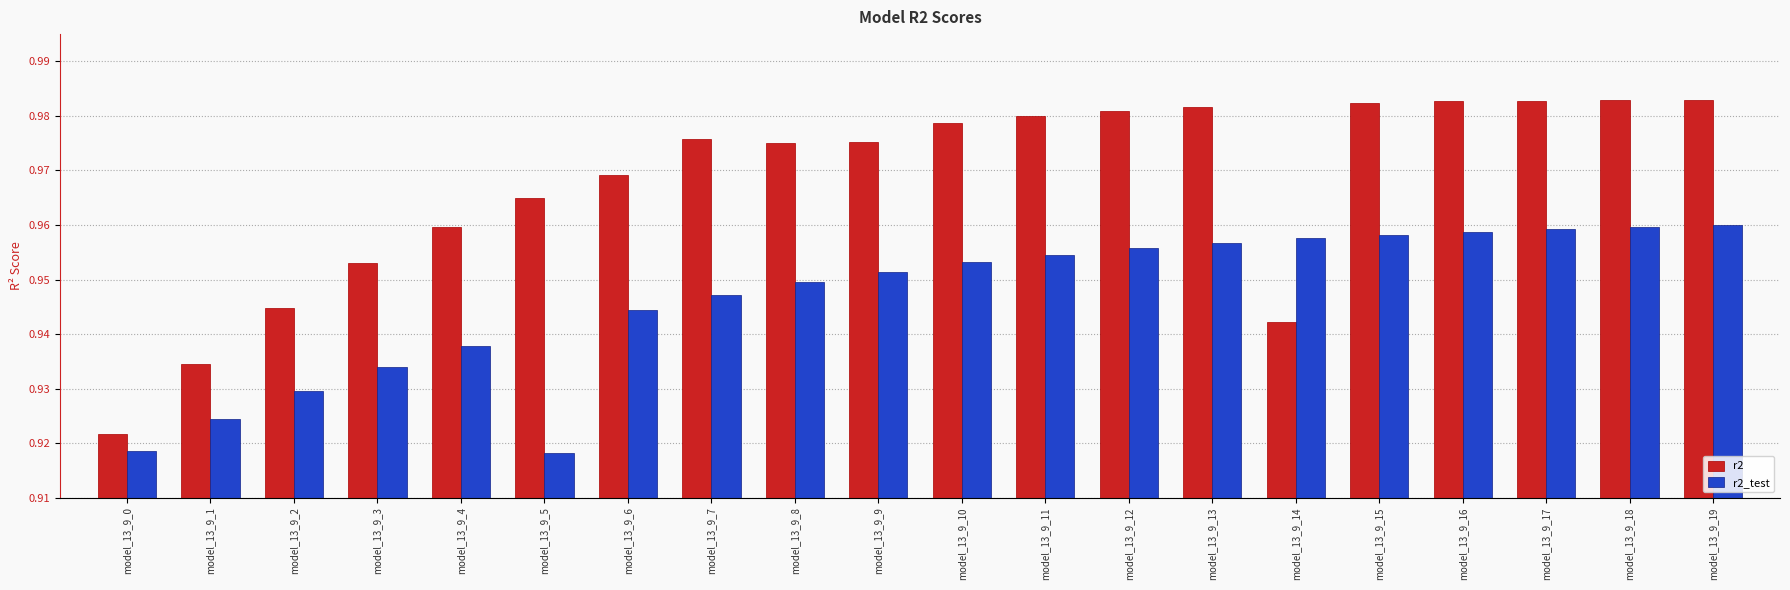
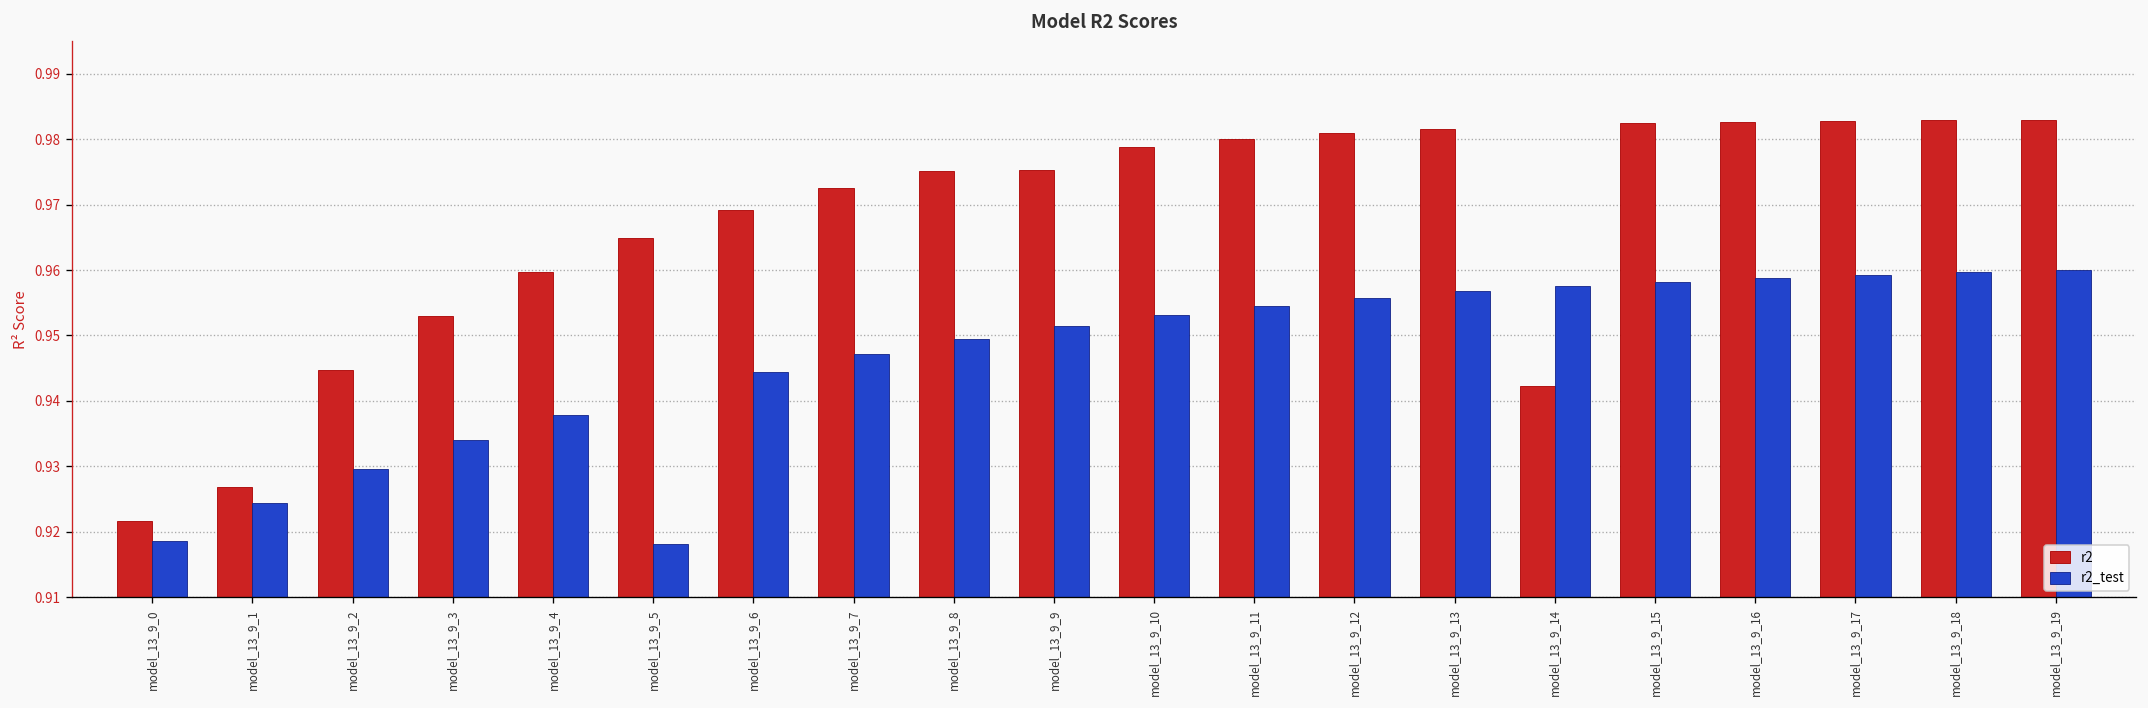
r2, model_13_9_1: 0.935 -> 0.927
r2, model_13_9_7: 0.976 -> 0.972
